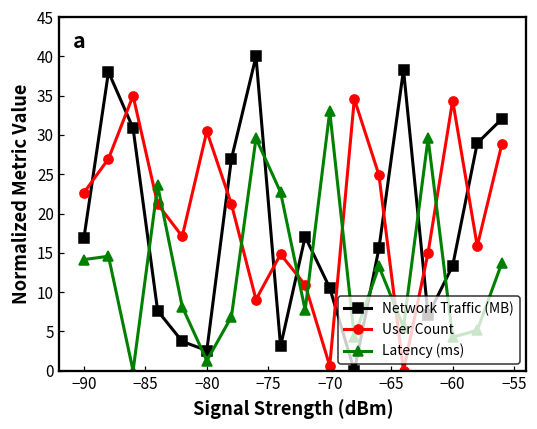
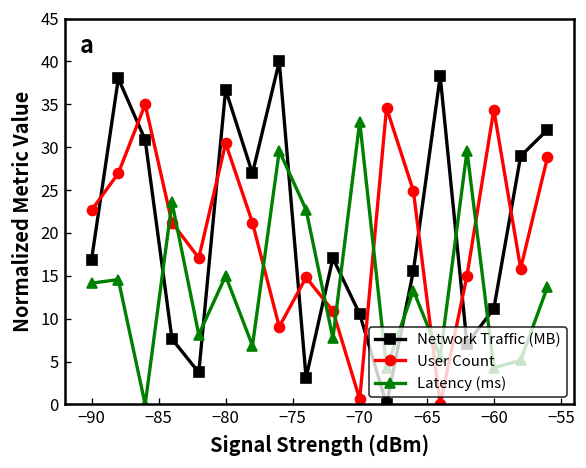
Network Traffic (MB), −80: 3 -> 37
Latency (ms), −80: 1 -> 15
Network Traffic (MB), −60: 13 -> 11
